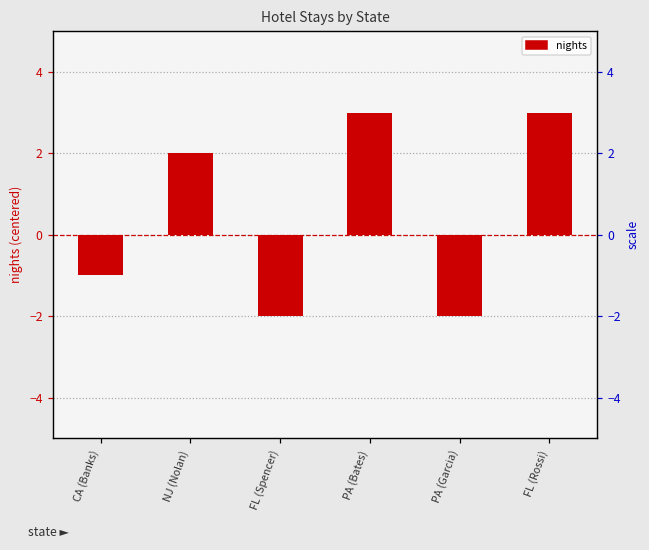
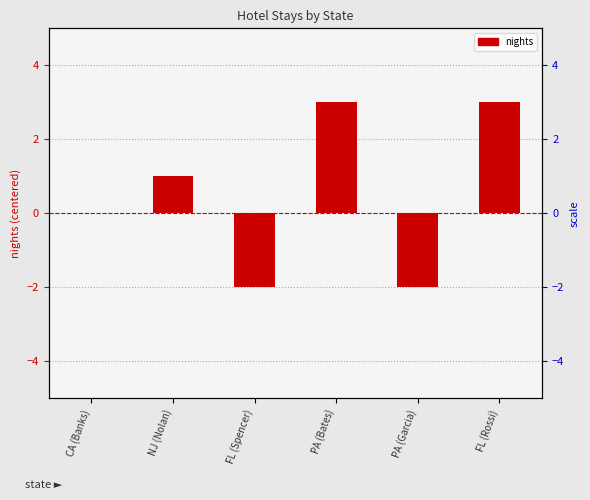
CA (Banks): -1.0 -> 0.0
NJ (Nolan): 2.0 -> 1.0
